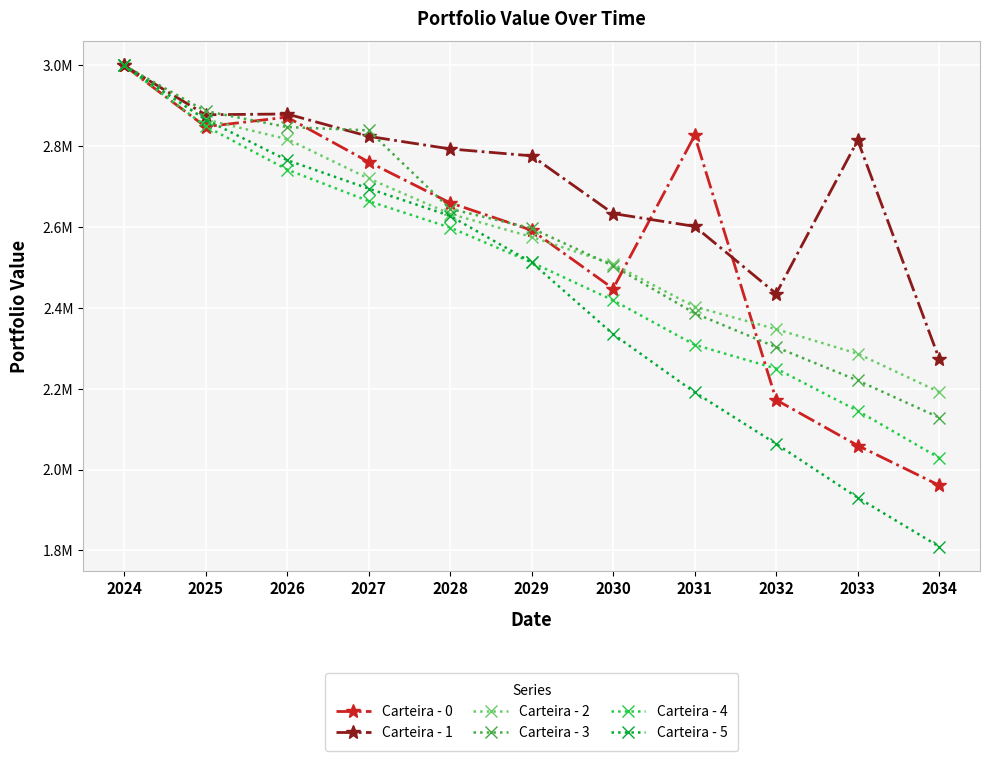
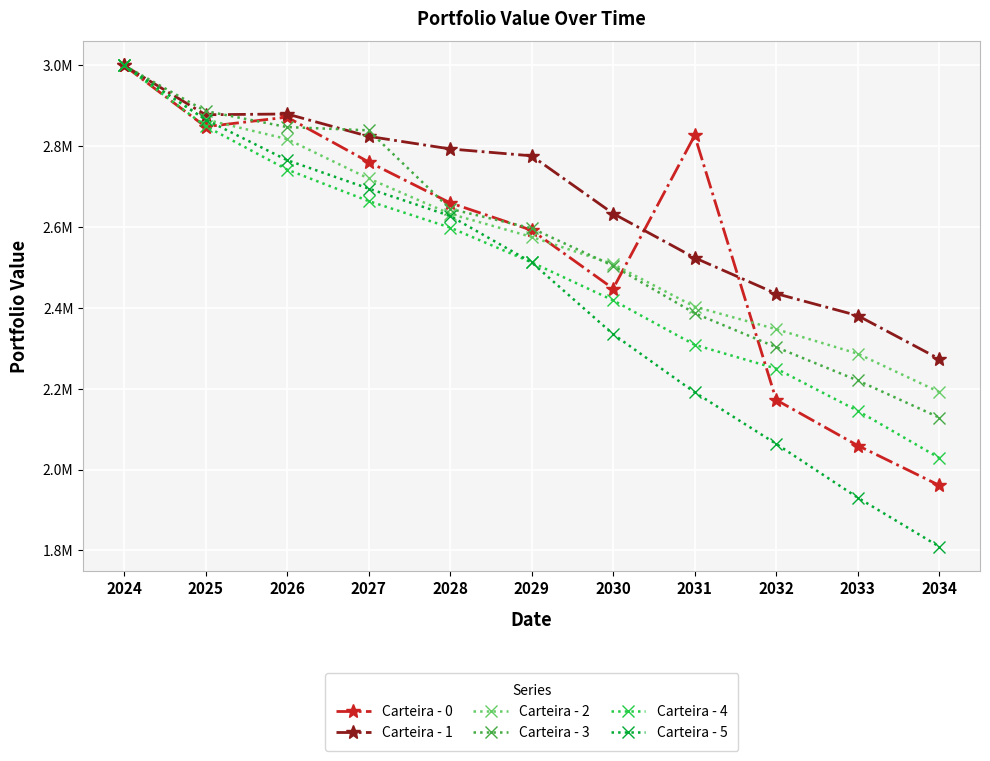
Carteira - 1, 2031: 2600000 -> 2520000
Carteira - 1, 2033: 2810000 -> 2380000
